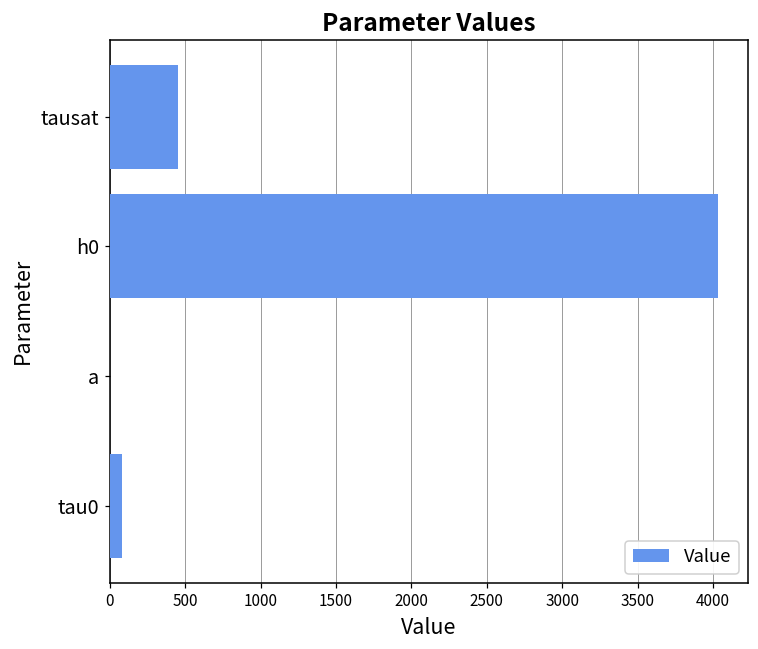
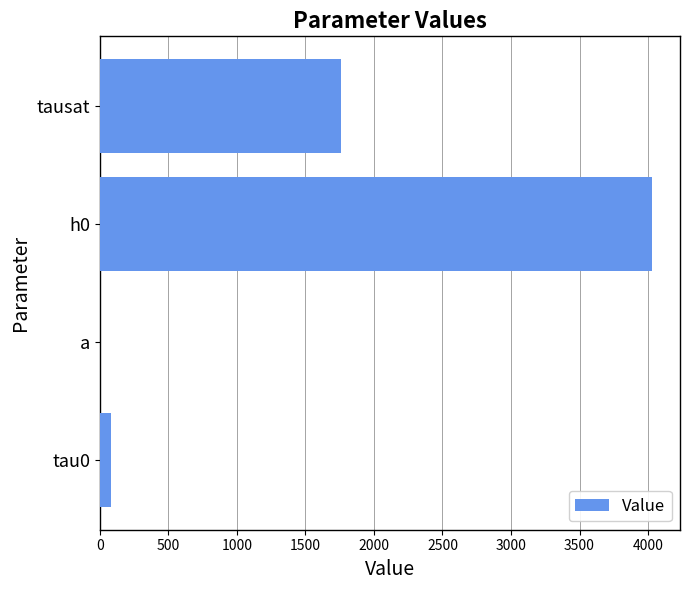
tausat: 450 -> 1760
